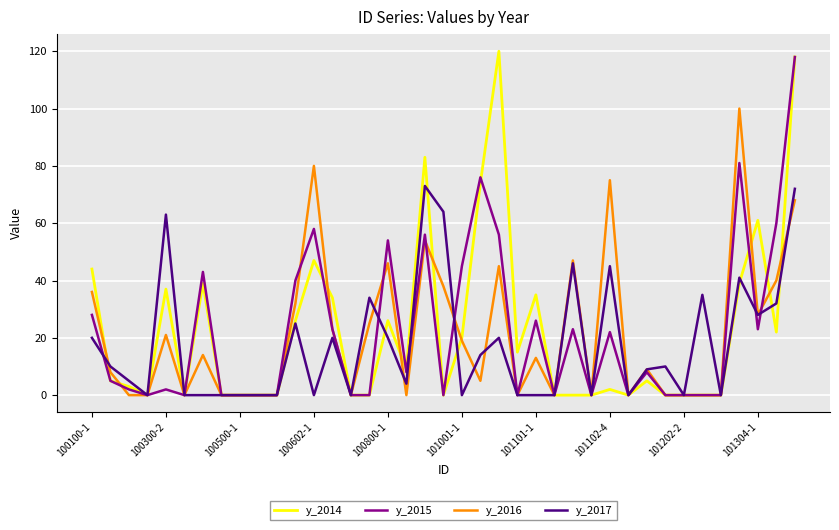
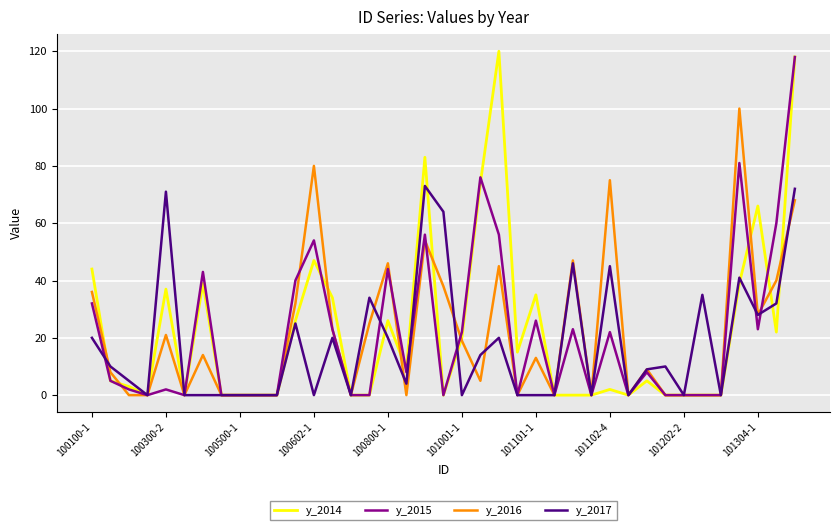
y_2015, 100100-1: 28 -> 32
y_2017, 100300-2: 63 -> 71
y_2015, 100602-1: 58 -> 54
y_2015, 100800-1: 54 -> 44
y_2015, 101001-1: 45 -> 22
y_2014, 101304-1: 61 -> 66
